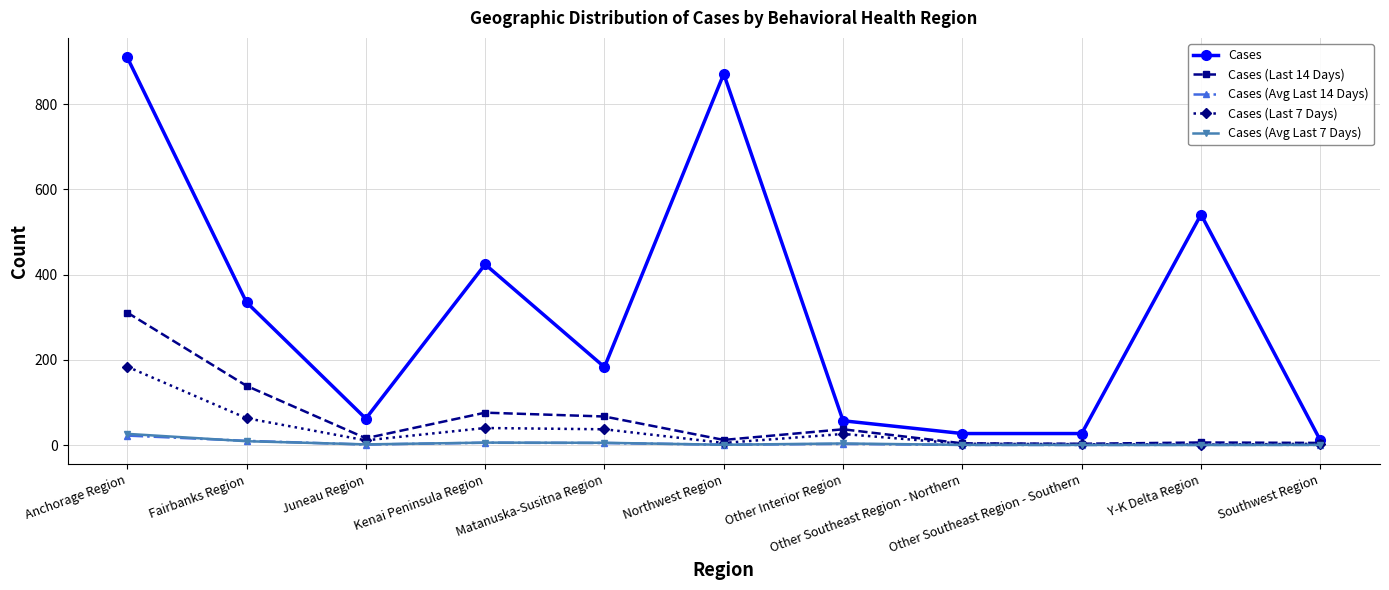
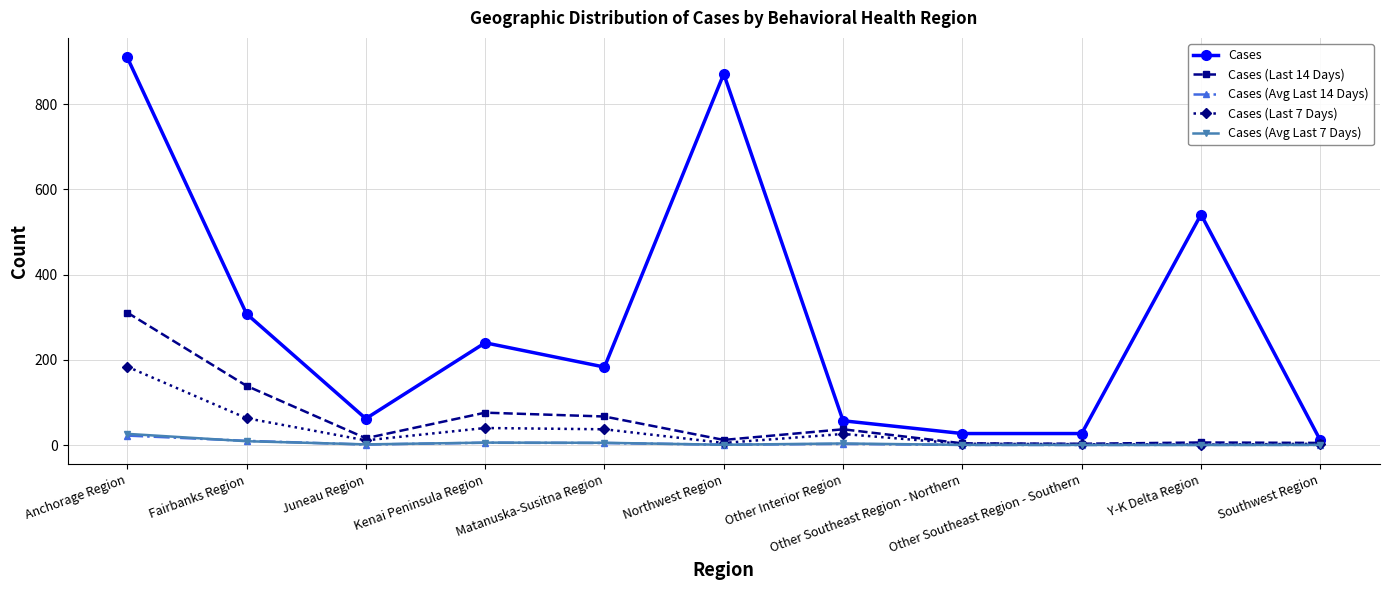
Cases, Fairbanks Region: 340 -> 310
Cases, Kenai Peninsula Region: 420 -> 240
